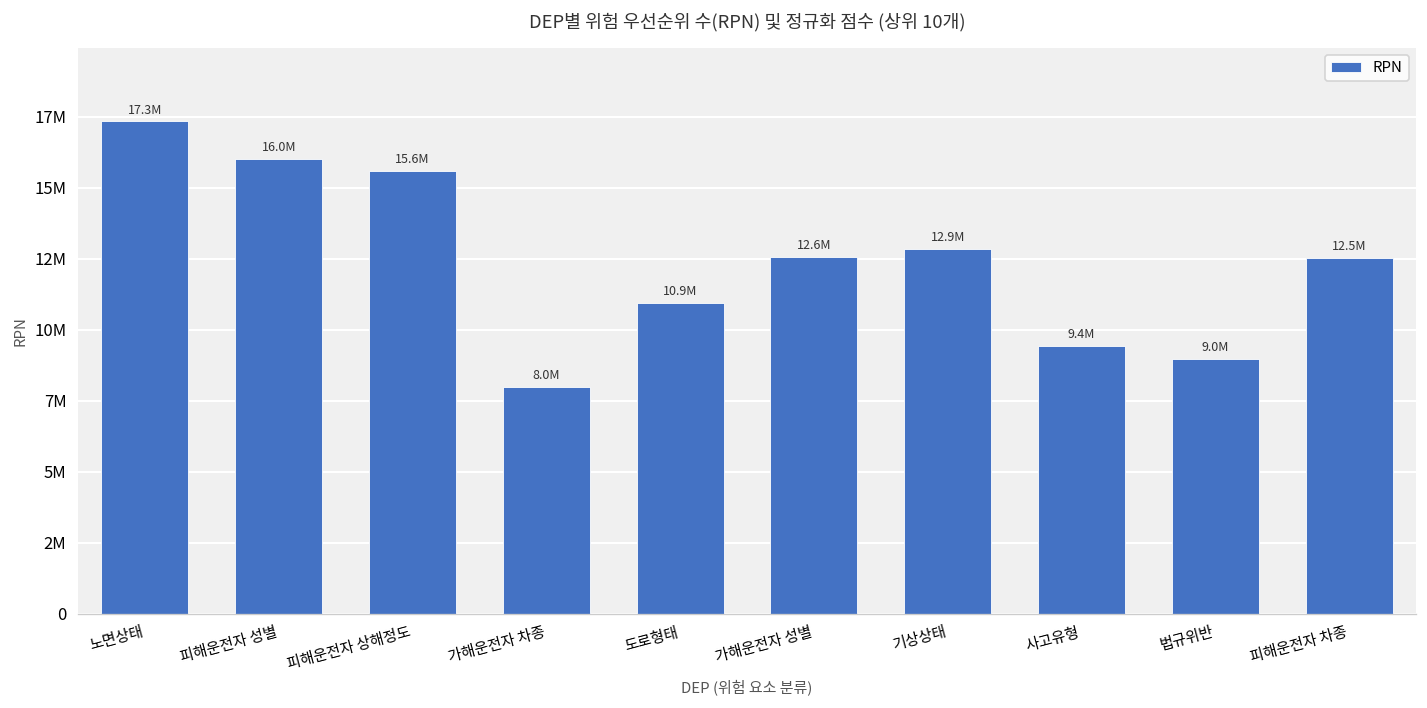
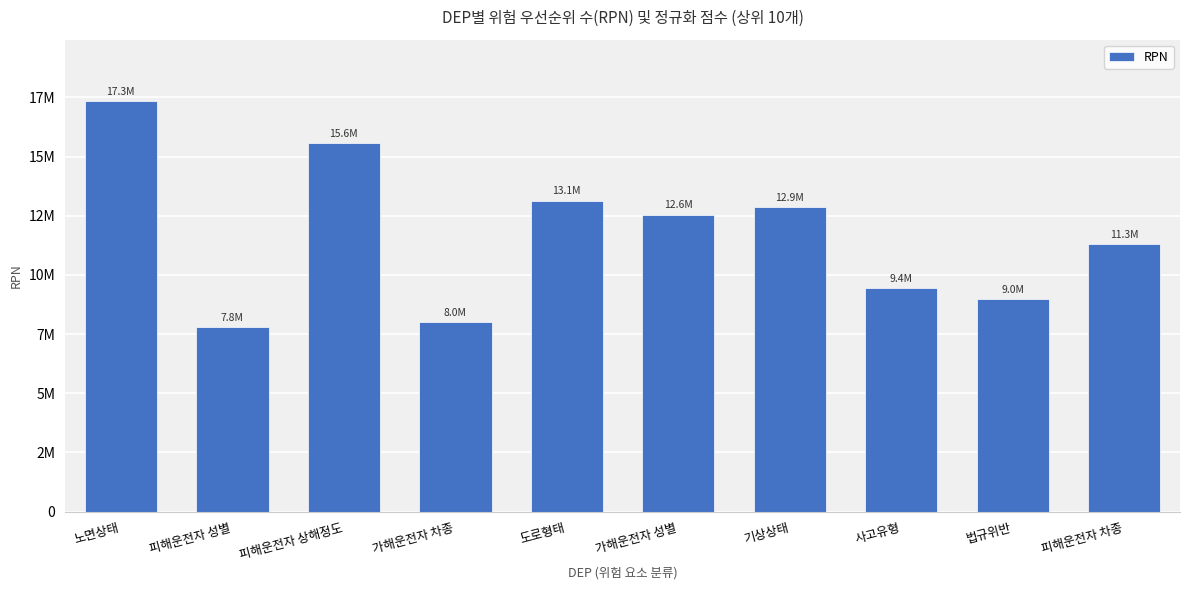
피해운전자 성별: 16.0M -> 7.8M
도로형태: 10.9M -> 13.1M
피해운전자 차종: 12.5M -> 11.3M
